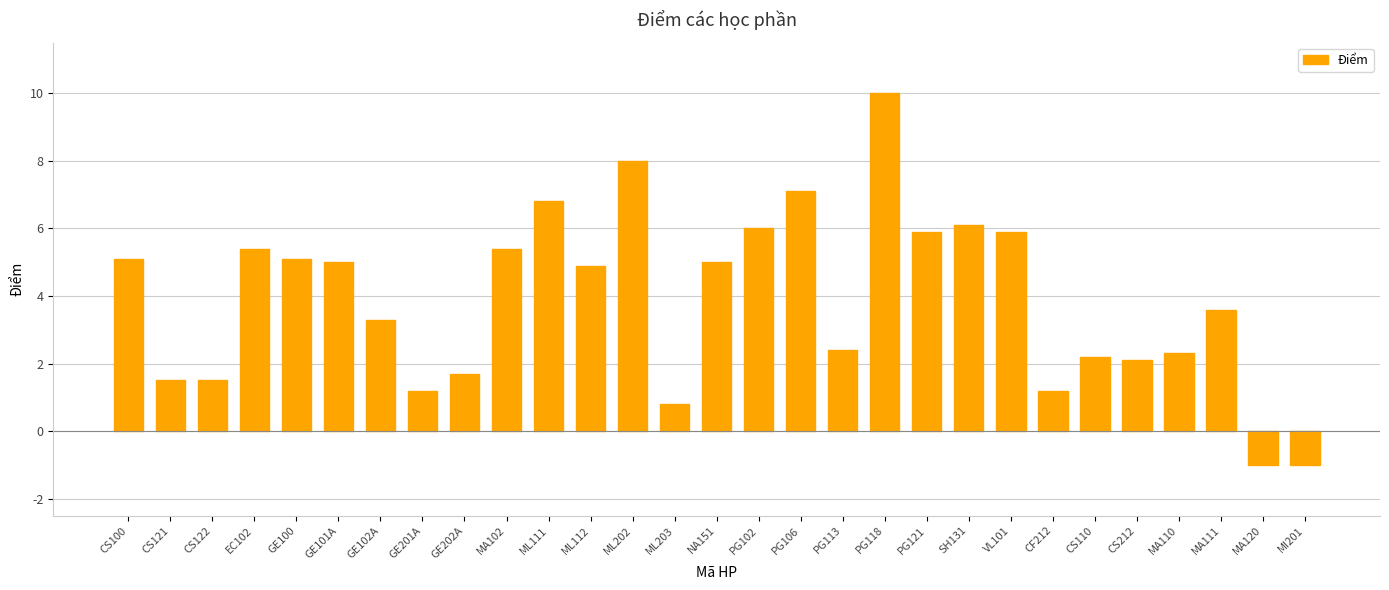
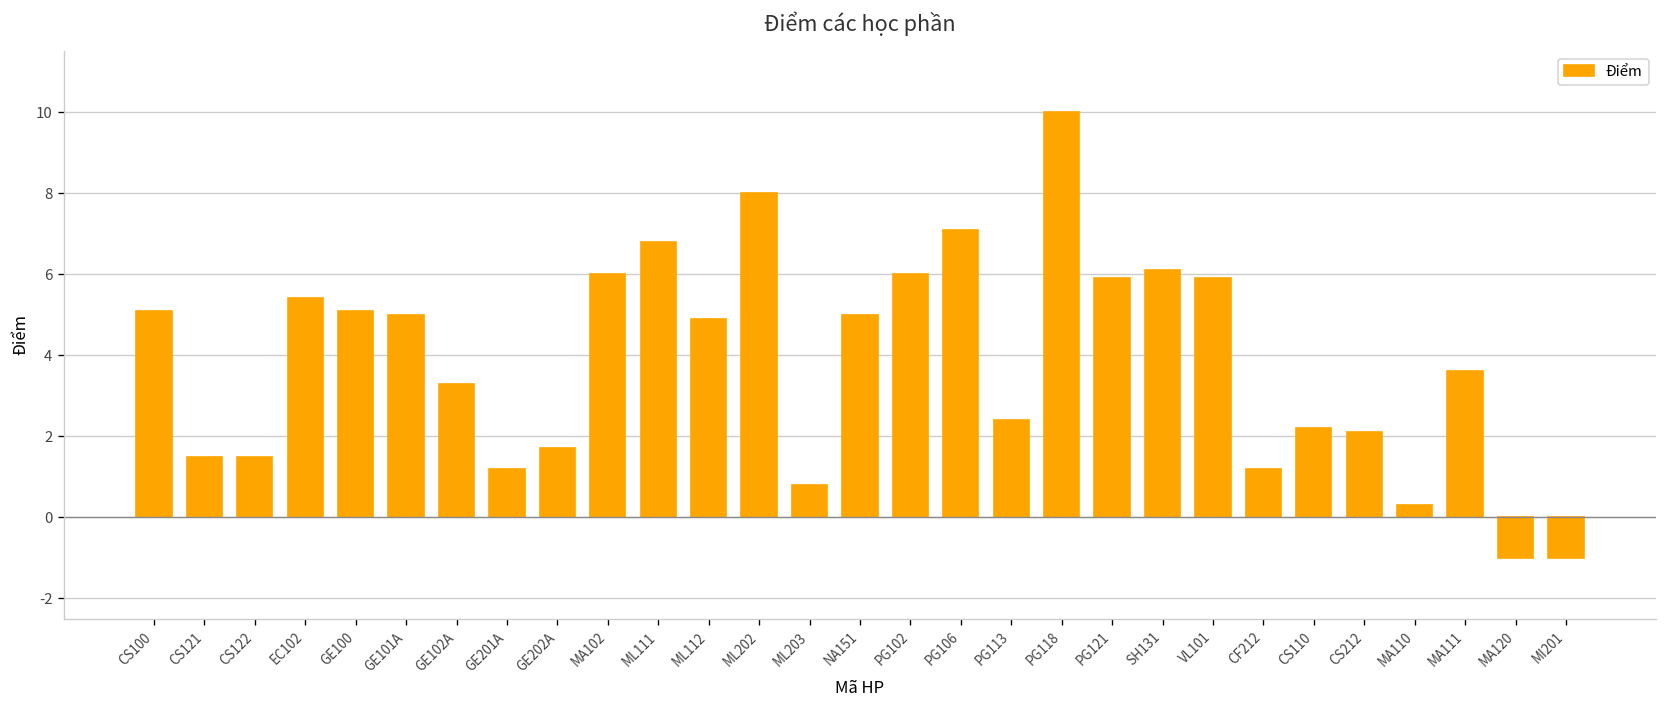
MA102: 5.4 -> 6.0
MA110: 2.3 -> 0.3
